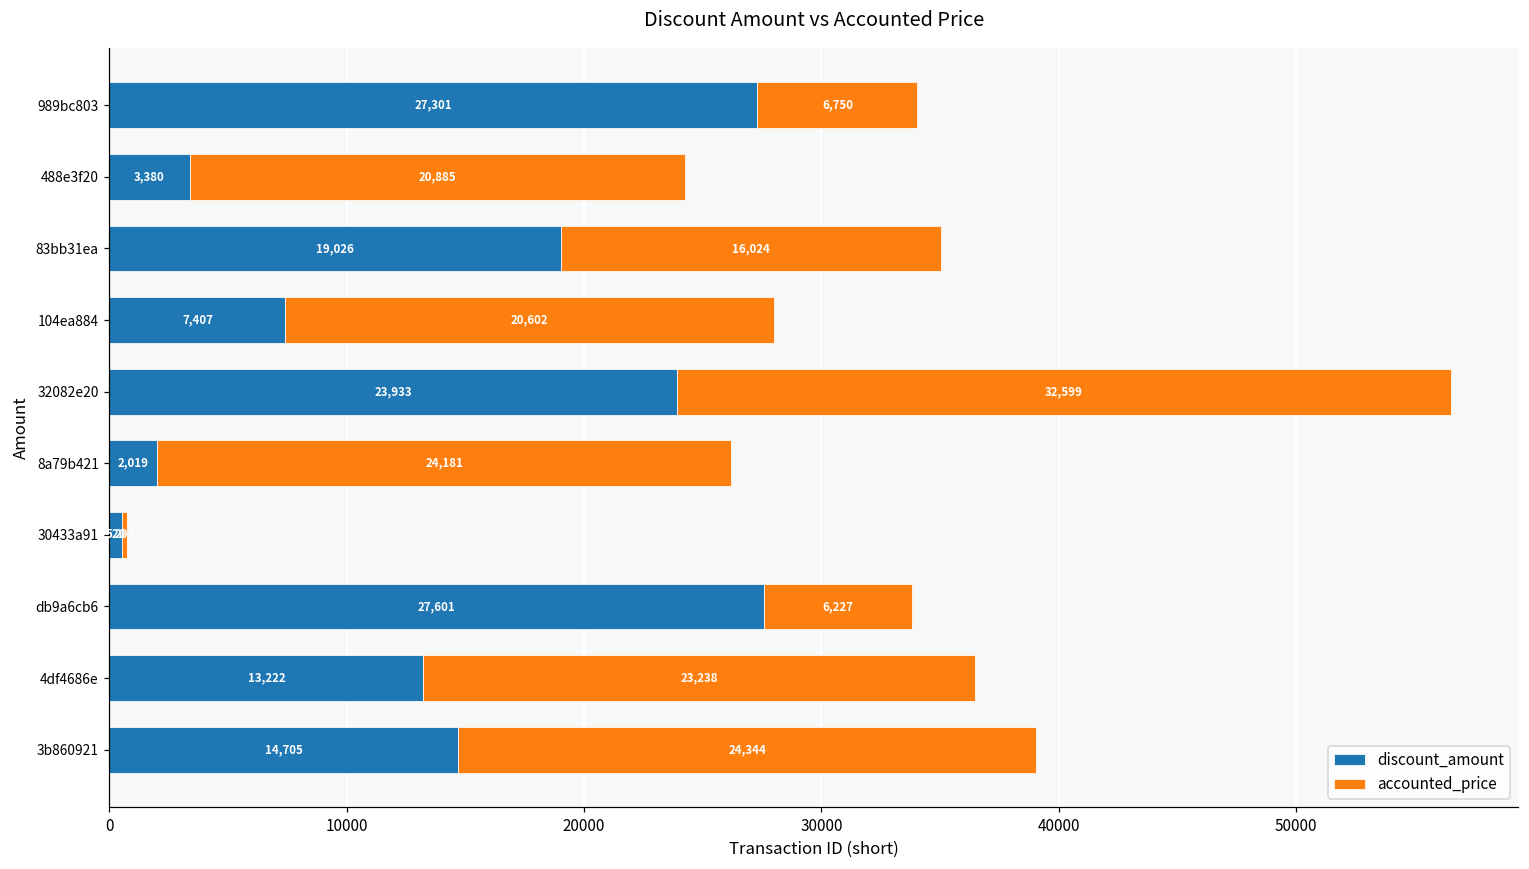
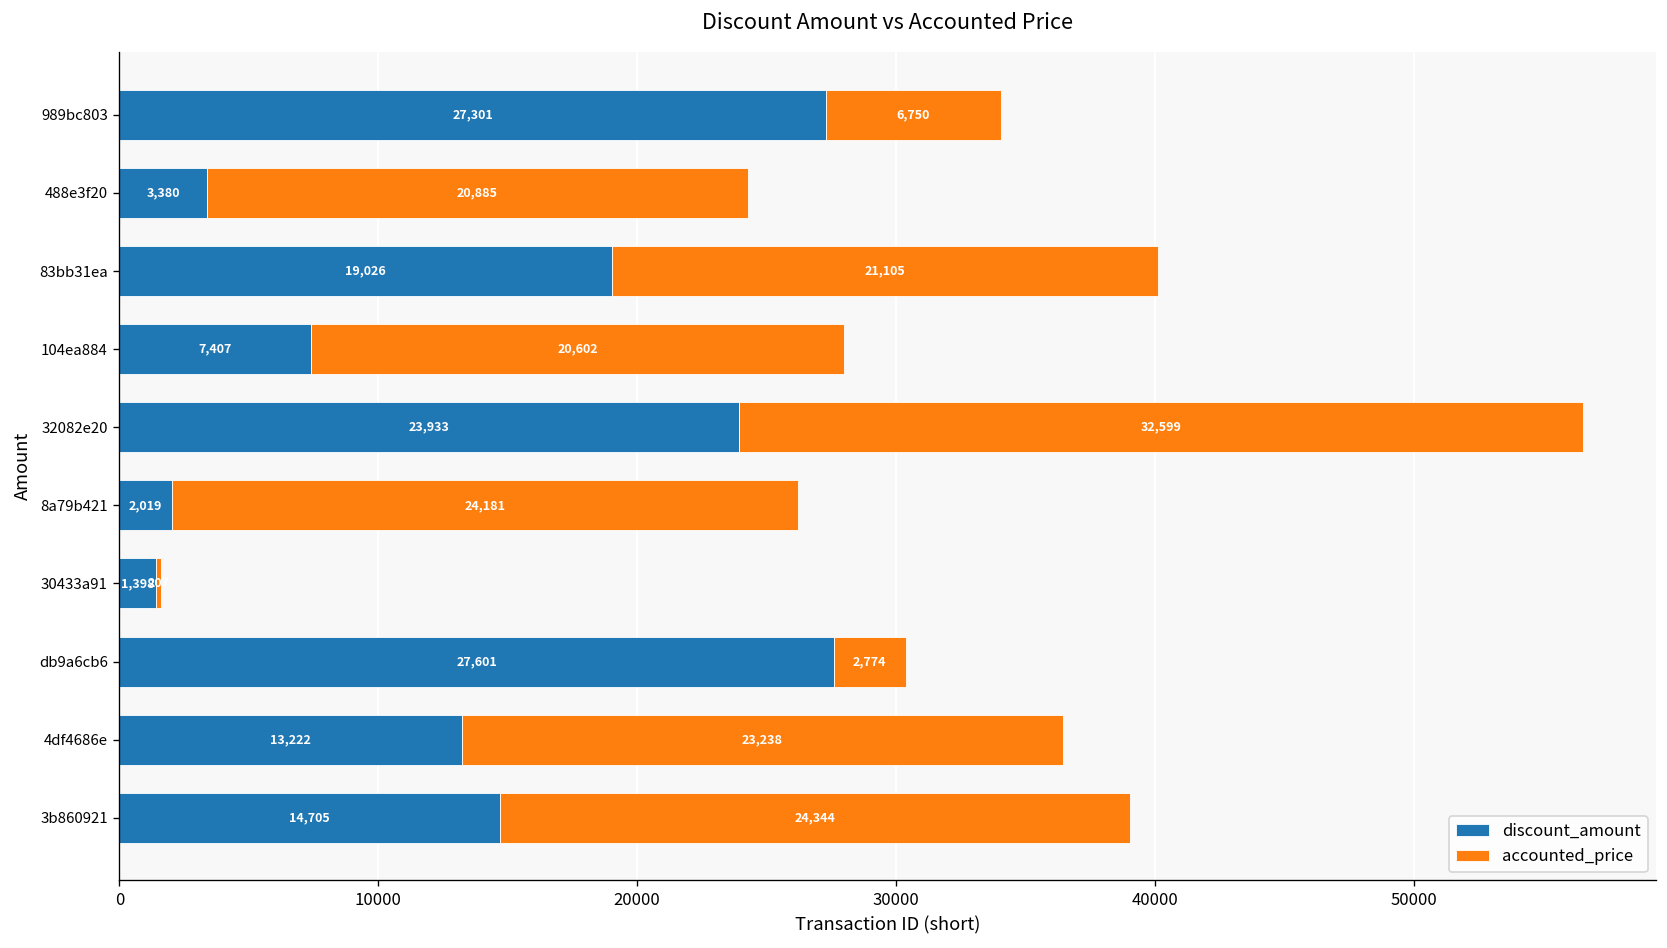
accounted_price, 83bb31ea: 16,024 -> 21,105
discount_amount, 30433a91: 520 -> 1,398
accounted_price, db9a6cb6: 6,227 -> 2,774
